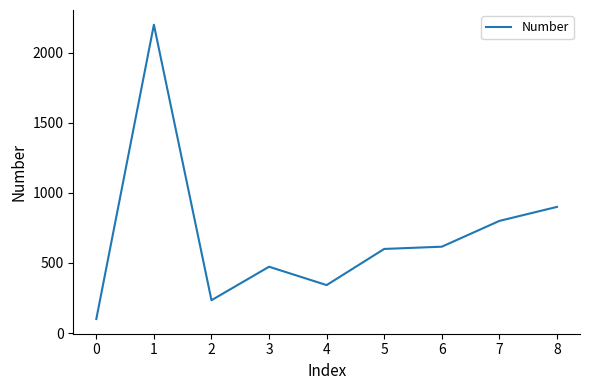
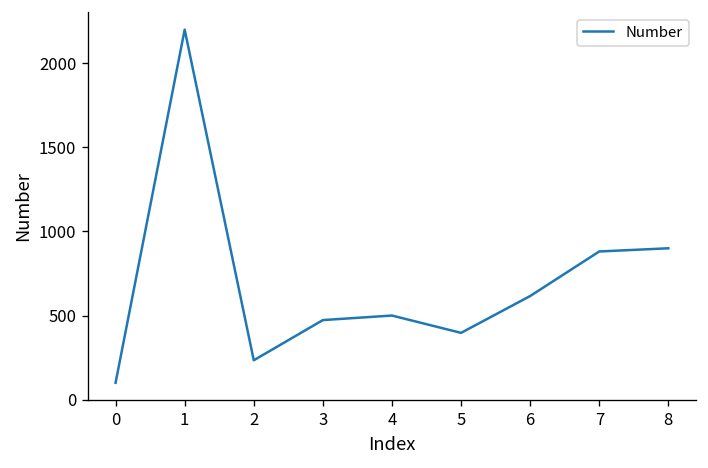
4: 340 -> 500
5: 600 -> 400
7: 800 -> 880
